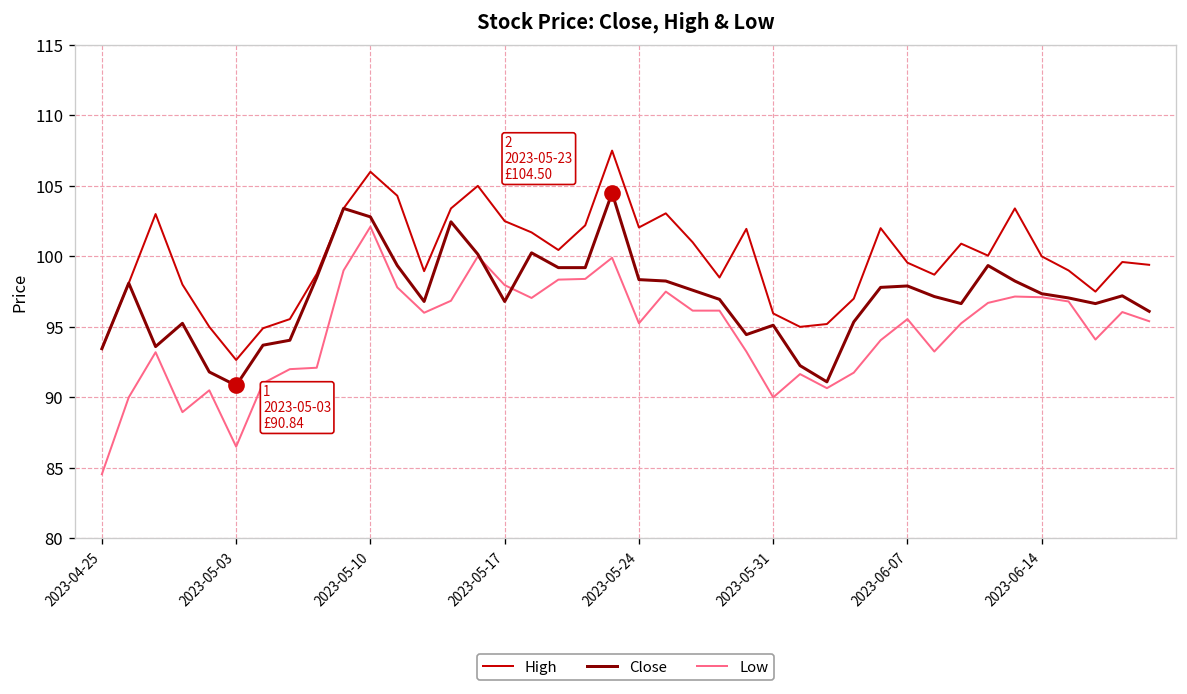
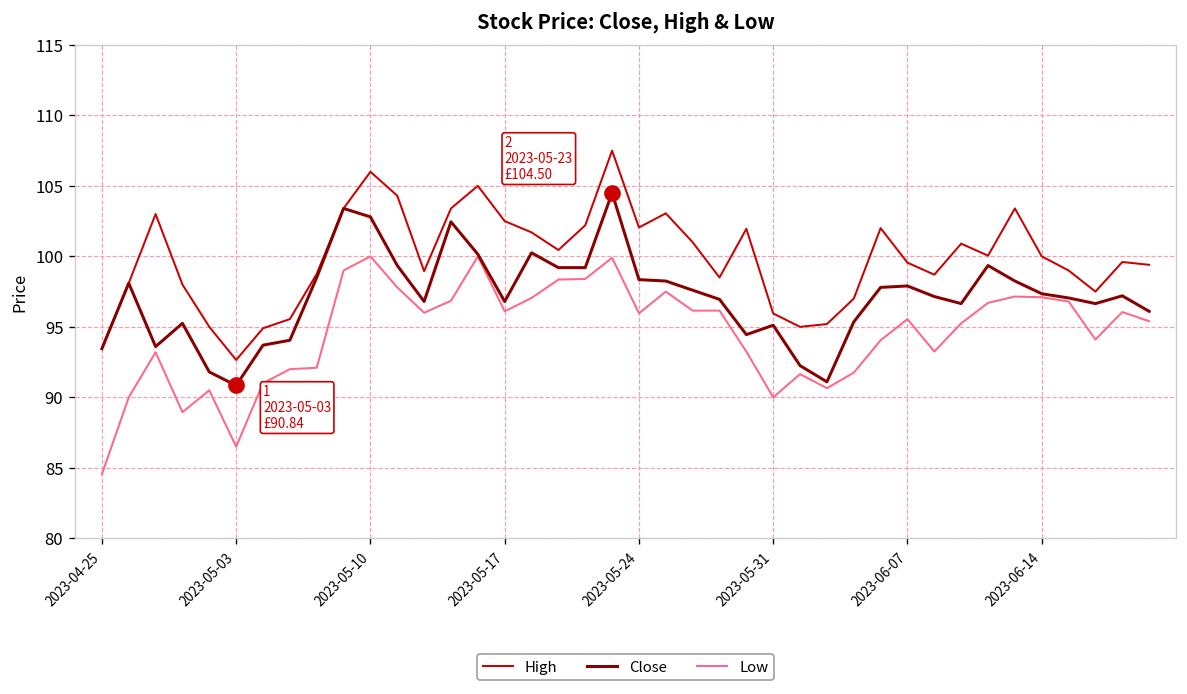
Low, 2023-05-10: 102.1 -> 100.0
Low, 2023-05-17: 98.0 -> 96.1
Low, 2023-05-24: 95.3 -> 96.0
